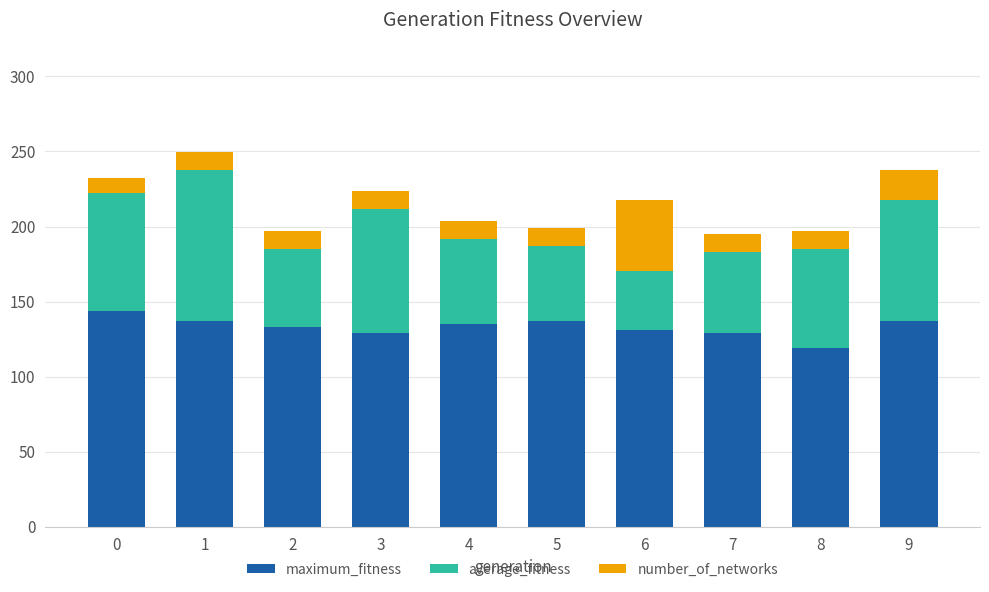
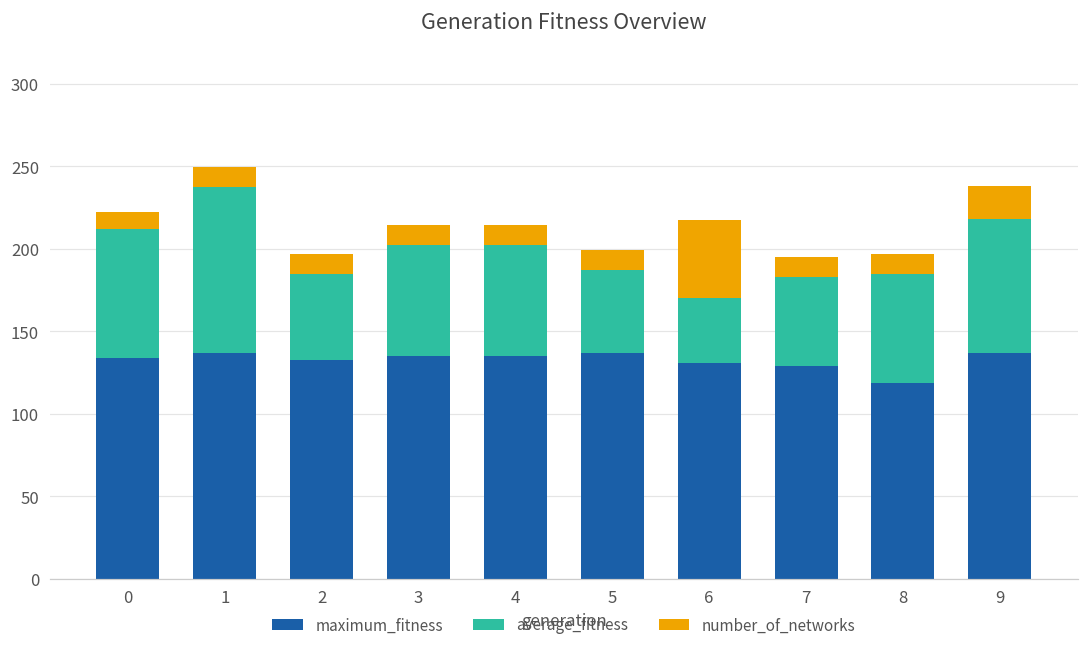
maximum_fitness, 0: 144 -> 134
maximum_fitness, 3: 129 -> 135
average_fitness, 3: 83 -> 68
average_fitness, 4: 57 -> 67
